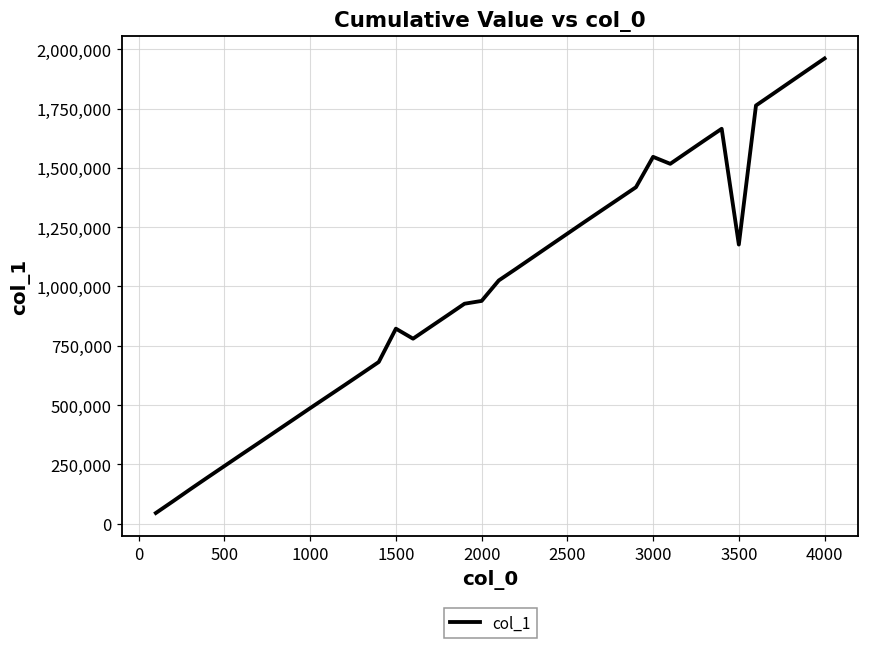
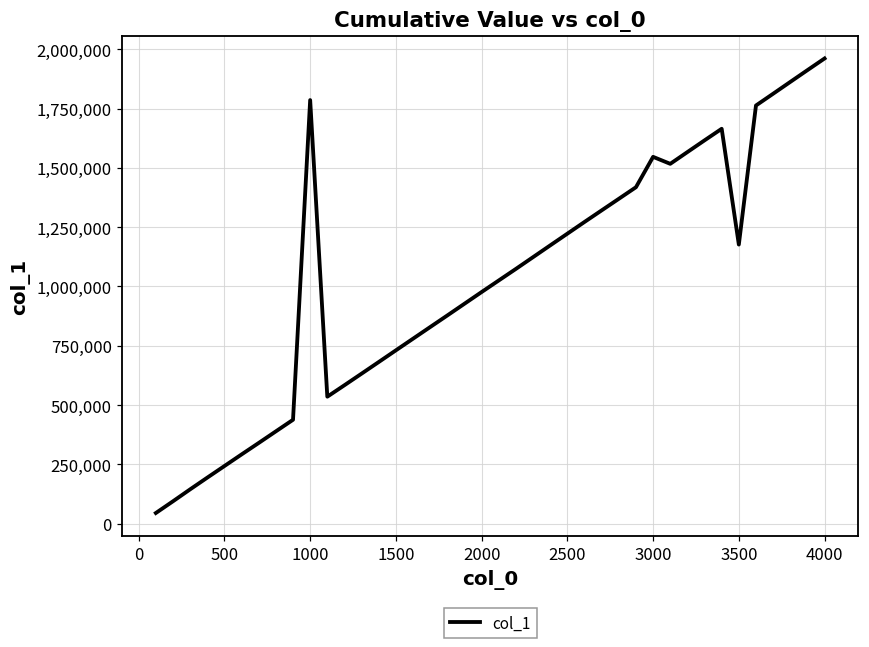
1000: 490,000 -> 1,790,000
1500: 820,000 -> 730,000
2000: 940,000 -> 980,000
